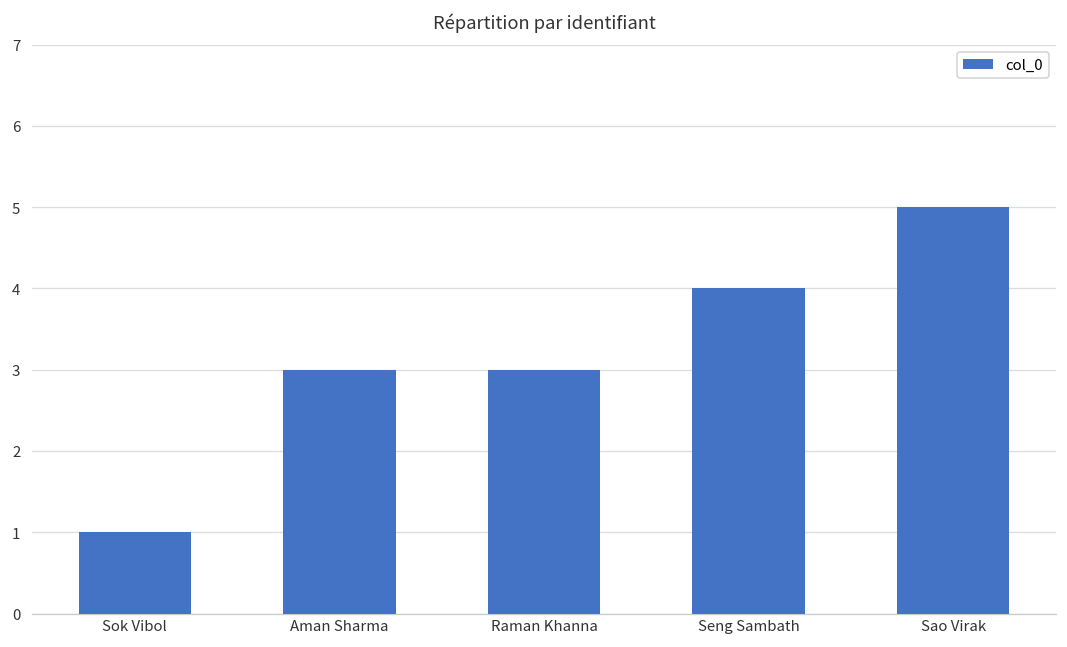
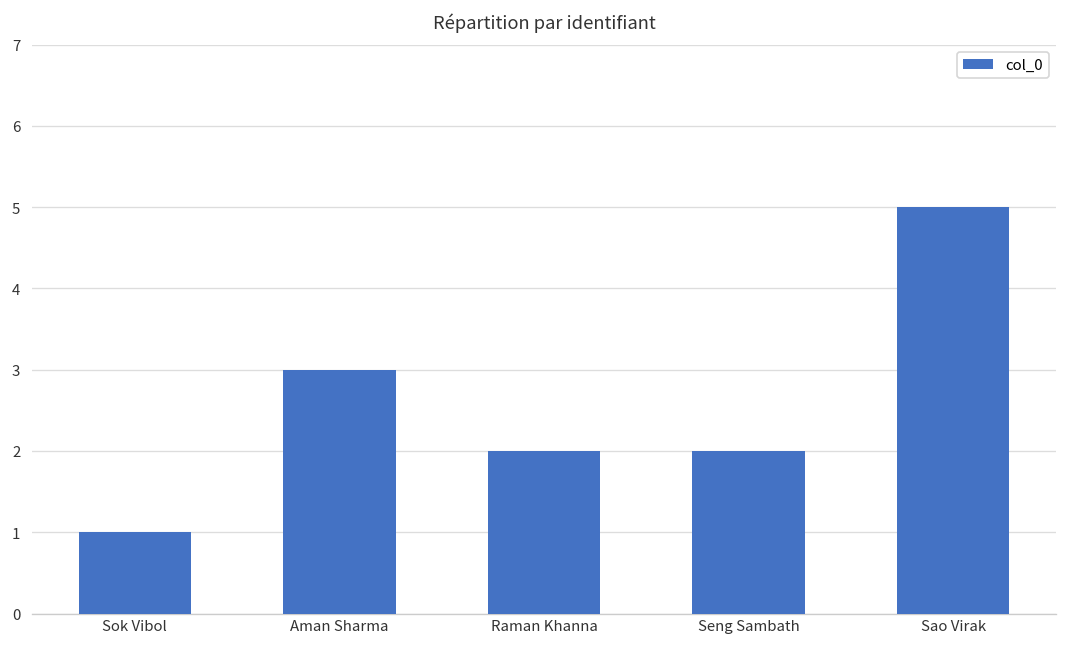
Raman Khanna: 3 -> 2
Seng Sambath: 4 -> 2
